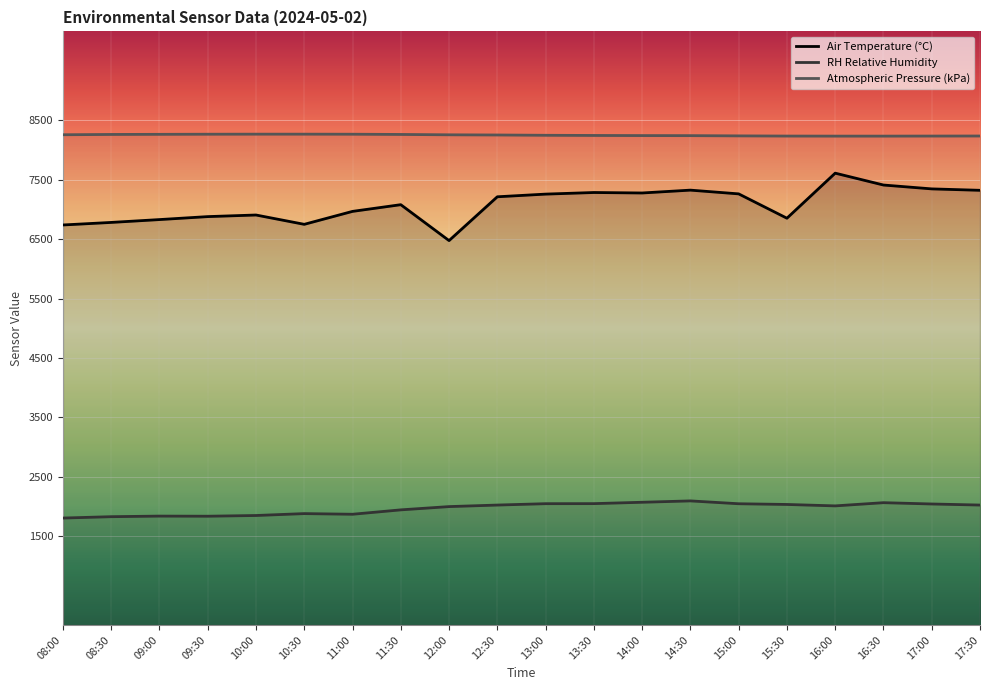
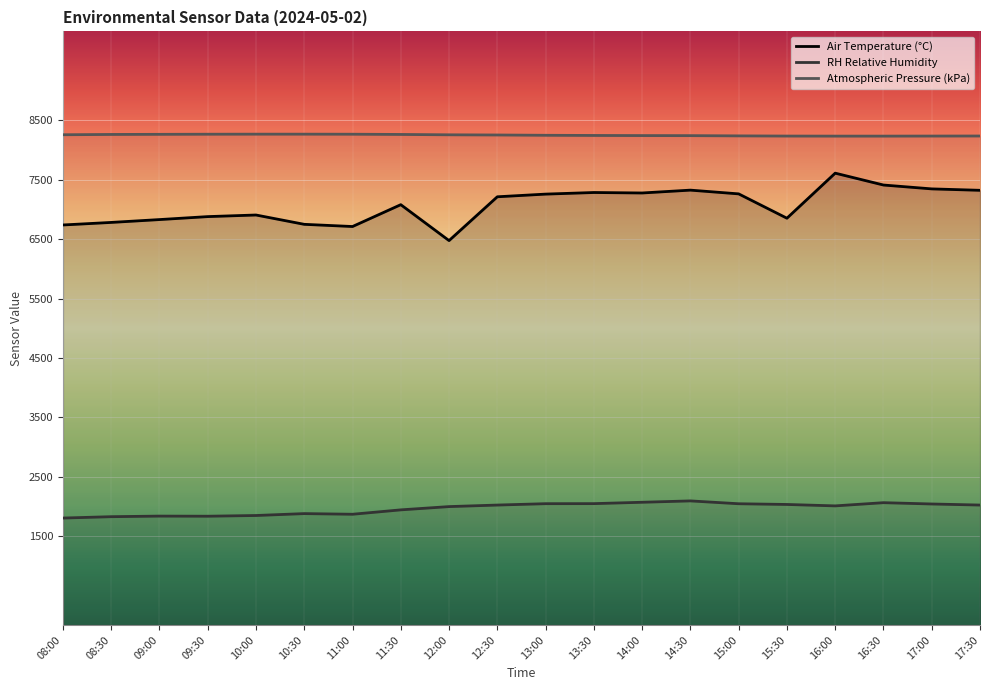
Air Temperature (°C), 11:00: 7000 -> 6700
